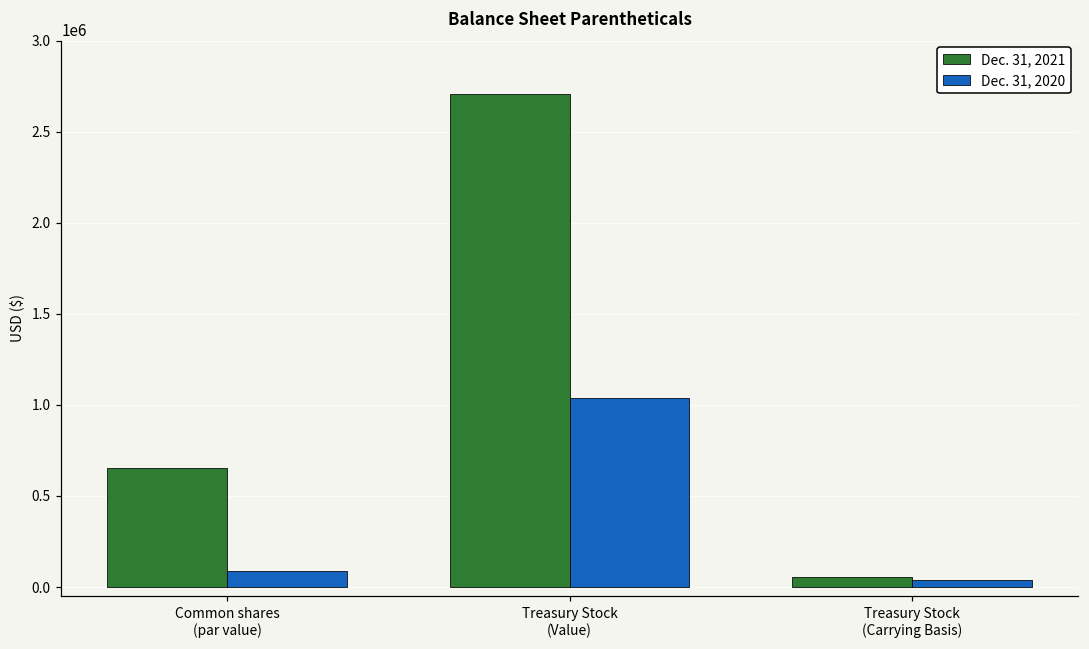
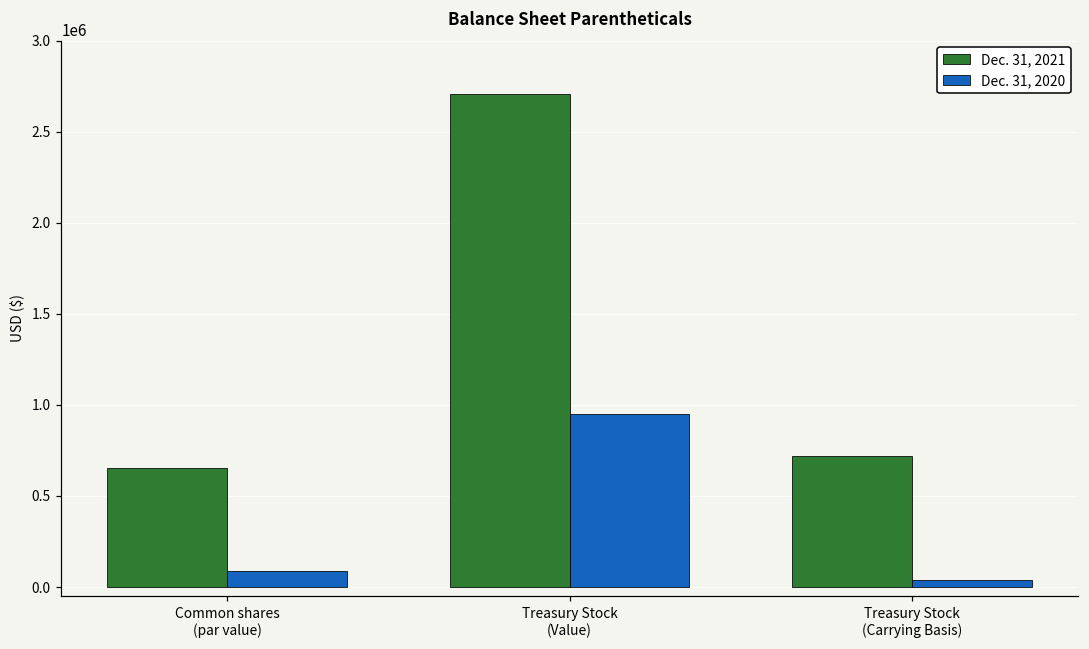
Dec. 31, 2020, Treasury Stock (Value): 1040000 -> 950000
Dec. 31, 2021, Treasury Stock (Carrying Basis): 50000 -> 720000
